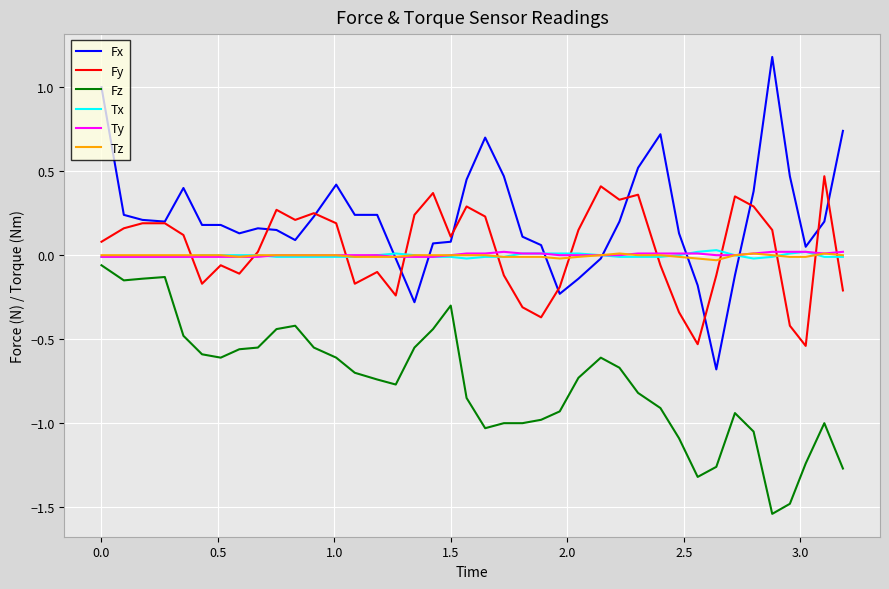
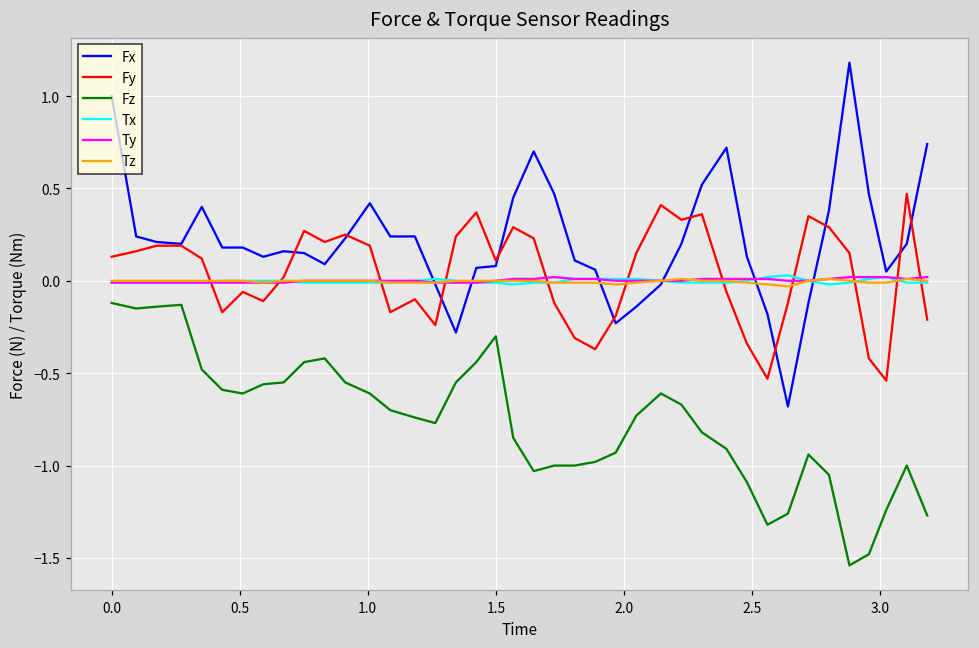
Fy, 0.0: 0.08 -> 0.13
Fz, 0.0: -0.06 -> -0.12
